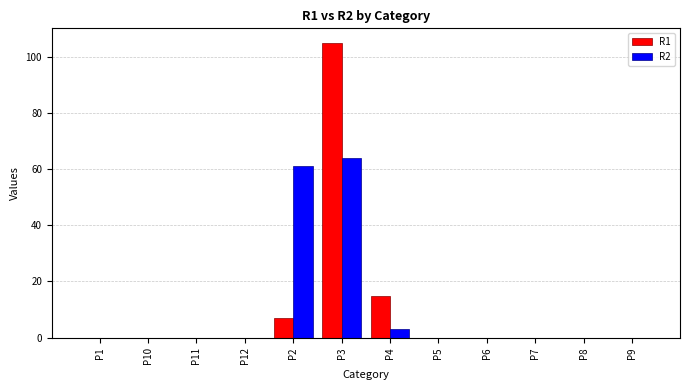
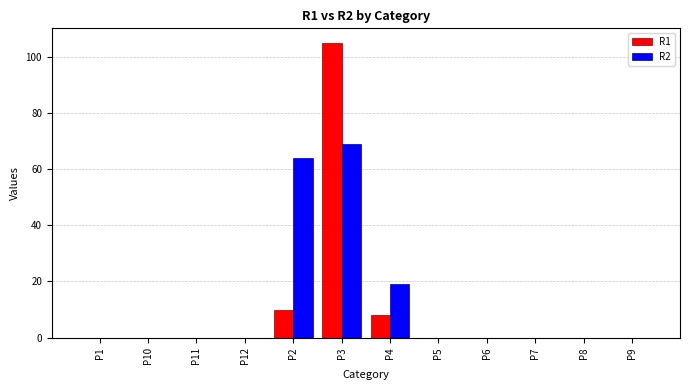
R1, P2: 7 -> 10
R2, P2: 61 -> 64
R2, P3: 64 -> 69
R1, P4: 15 -> 8
R2, P4: 3 -> 19
